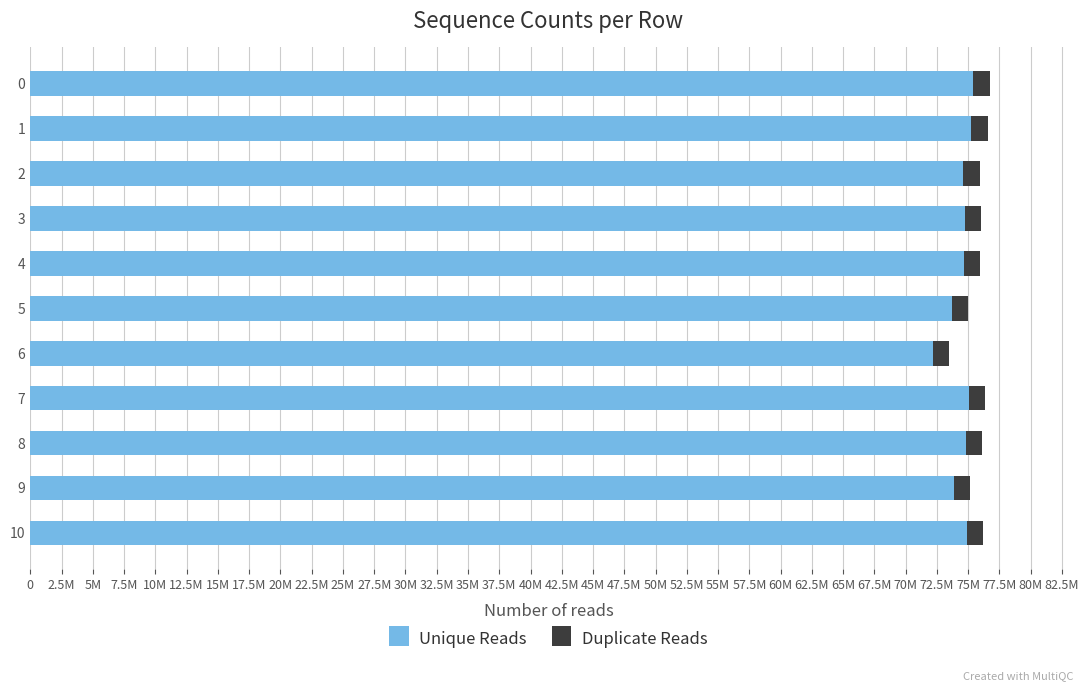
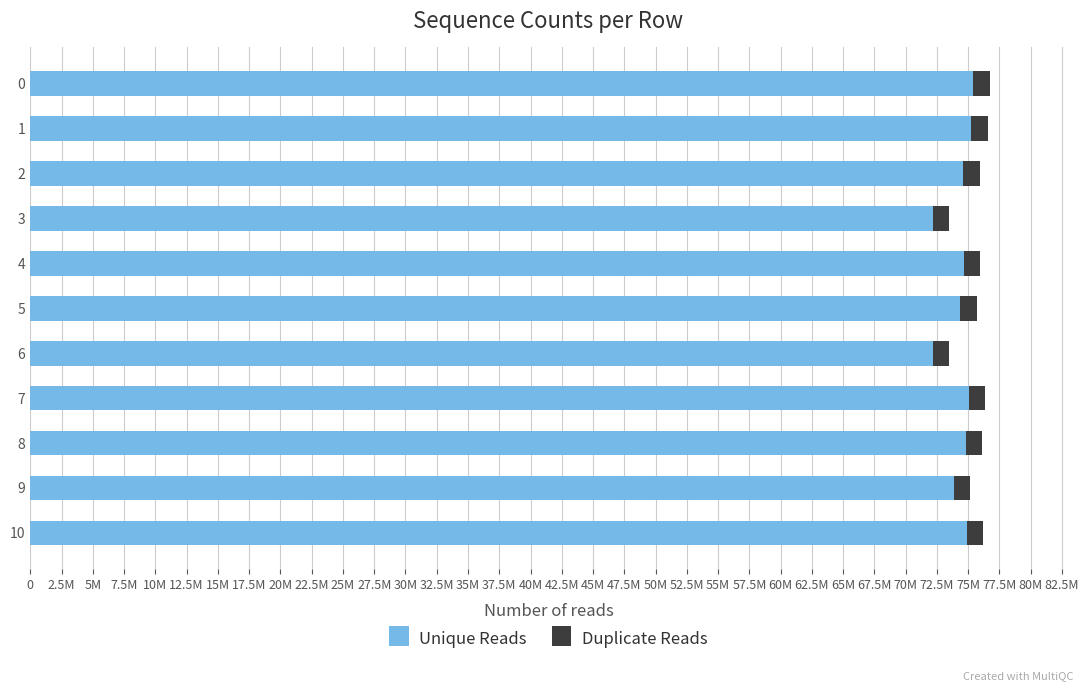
Unique Reads, 3: 74700000 -> 72200000
Unique Reads, 5: 73700000 -> 74300000
